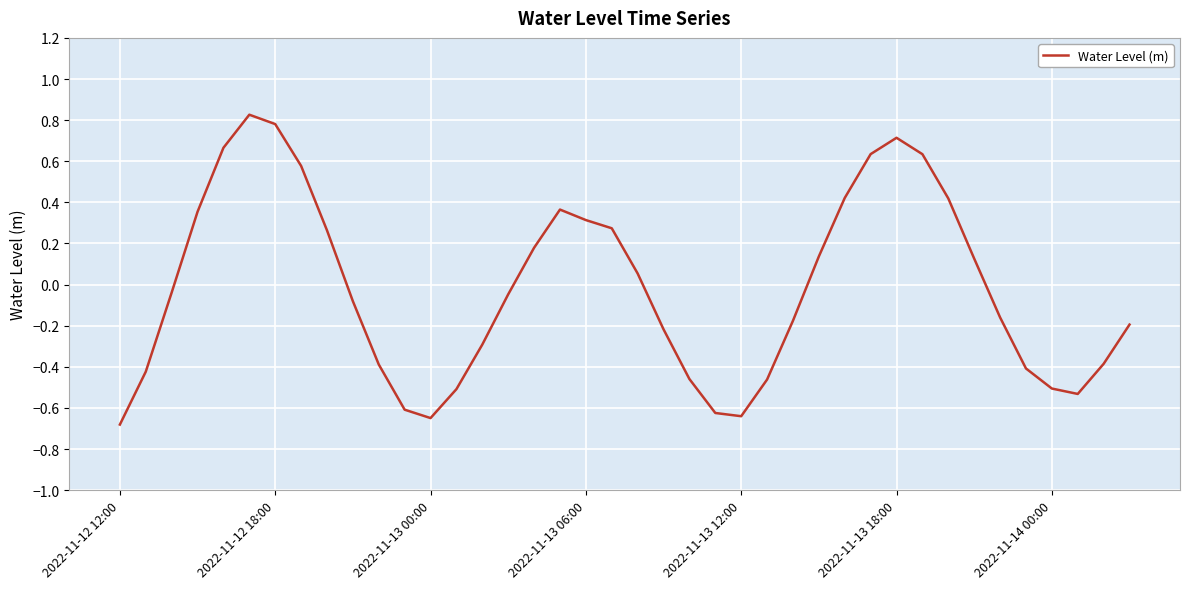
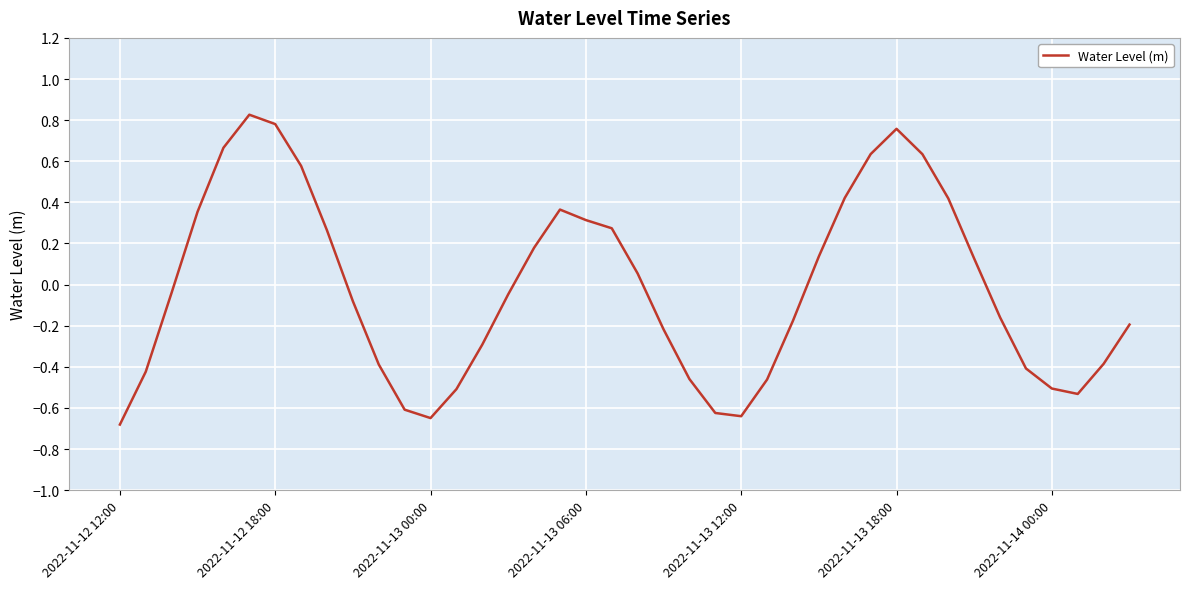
2022-11-13 18:00: 0.71 -> 0.76
